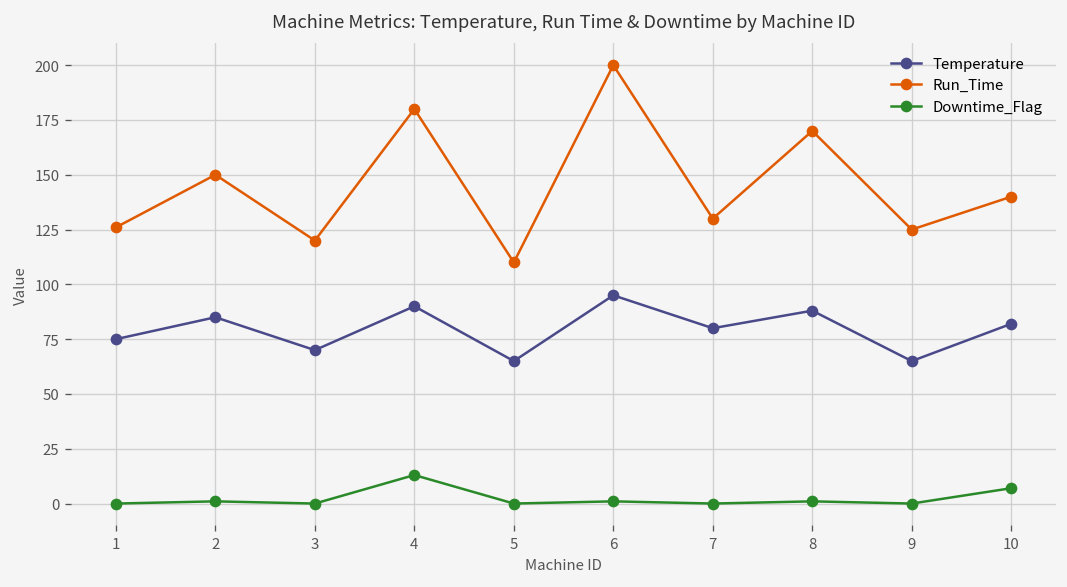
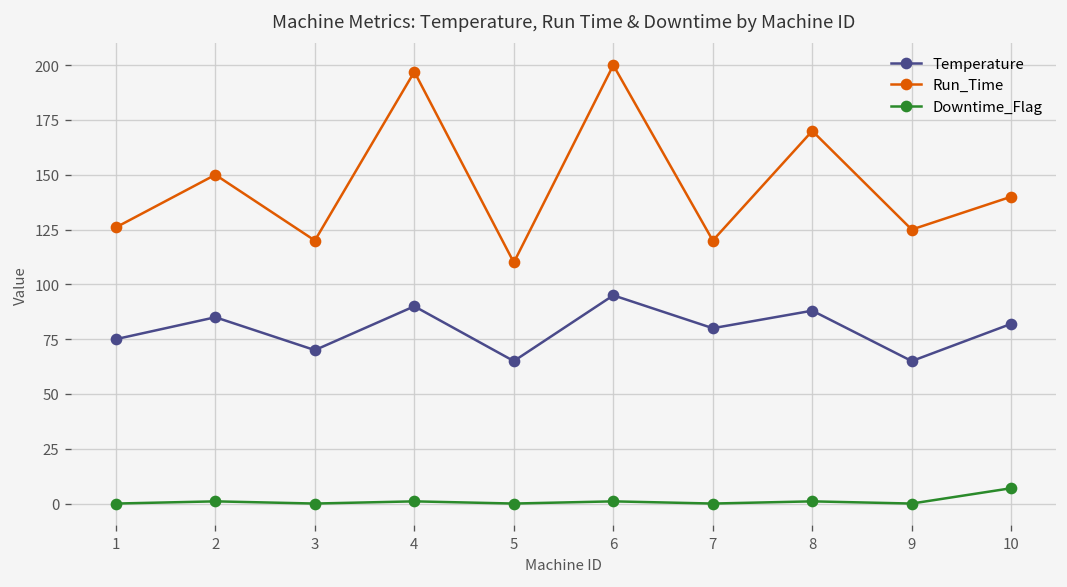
Run_Time, 4: 180 -> 197
Downtime_Flag, 4: 13 -> 1
Run_Time, 7: 130 -> 120
